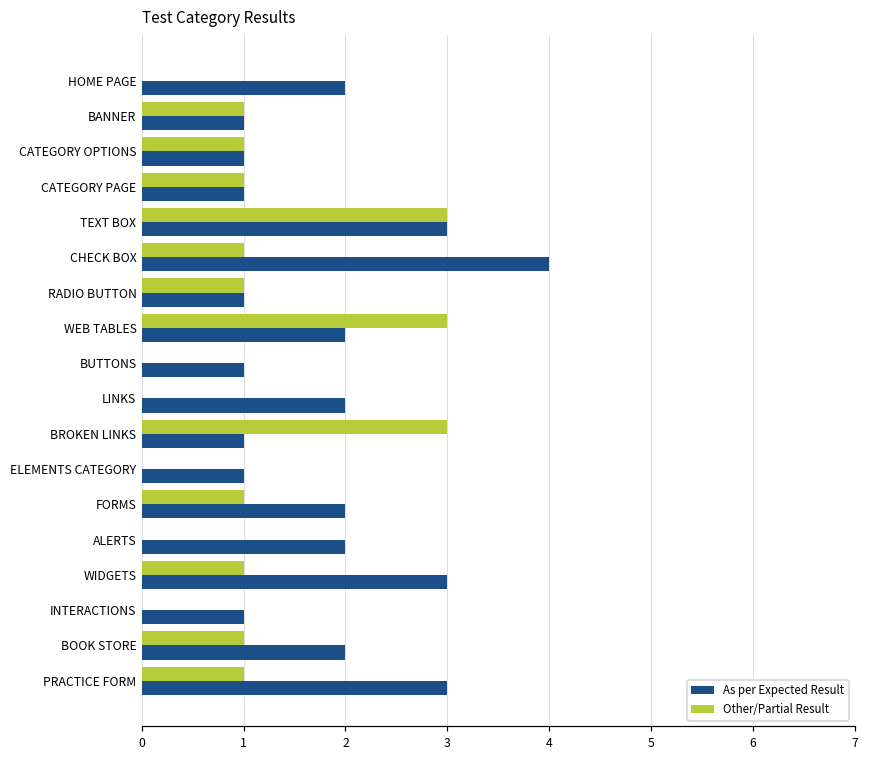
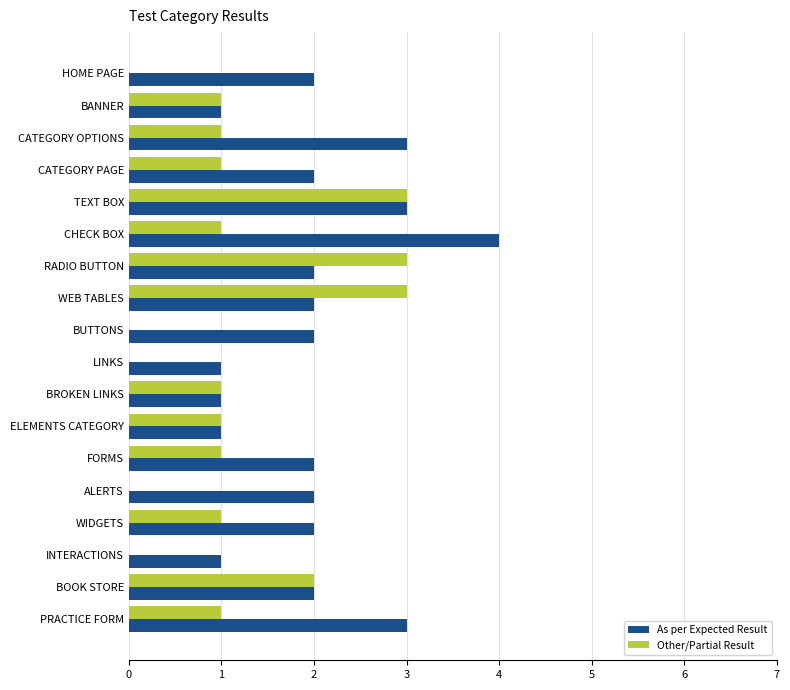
As per Expected Result, CATEGORY OPTIONS: 1 -> 3
As per Expected Result, CATEGORY PAGE: 1 -> 2
Other/Partial Result, RADIO BUTTON: 1 -> 3
As per Expected Result, RADIO BUTTON: 1 -> 2
As per Expected Result, BUTTONS: 1 -> 2
As per Expected Result, LINKS: 2 -> 1
Other/Partial Result, BROKEN LINKS: 3 -> 1
Other/Partial Result, ELEMENTS CATEGORY: 0 -> 1
As per Expected Result, WIDGETS: 3 -> 2
Other/Partial Result, BOOK STORE: 1 -> 2
